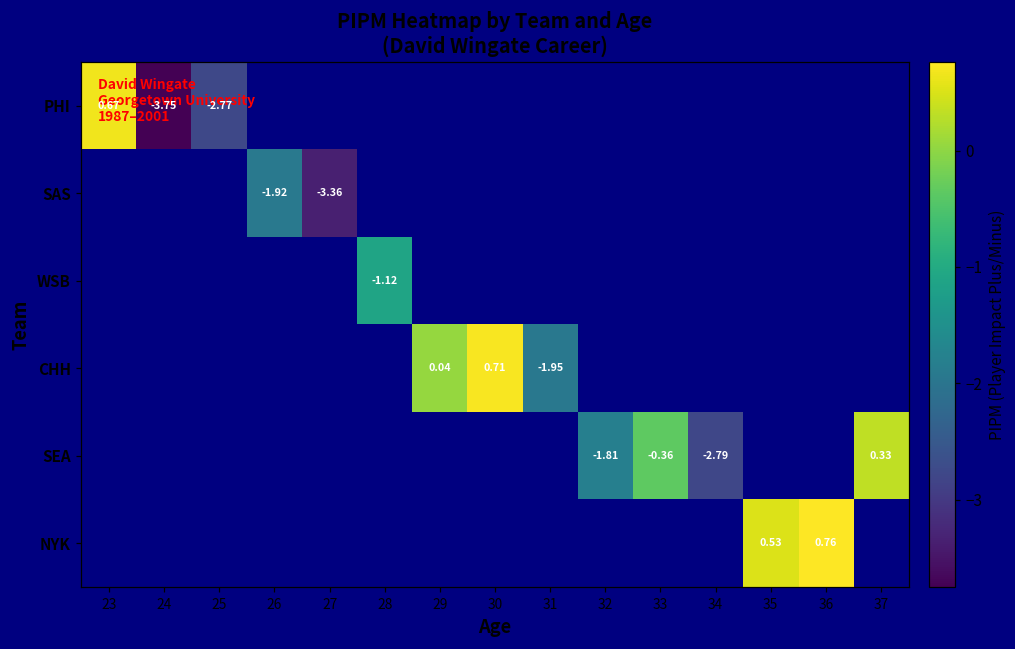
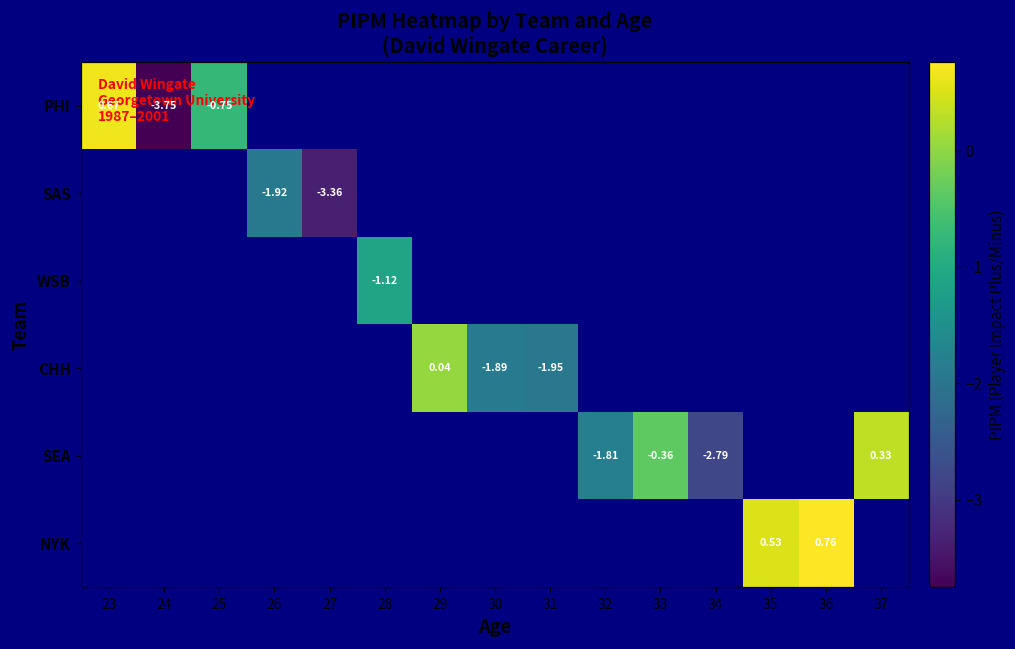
PHI, 25: -2.77 -> -0.75
CHH, 30: 0.71 -> -1.89
